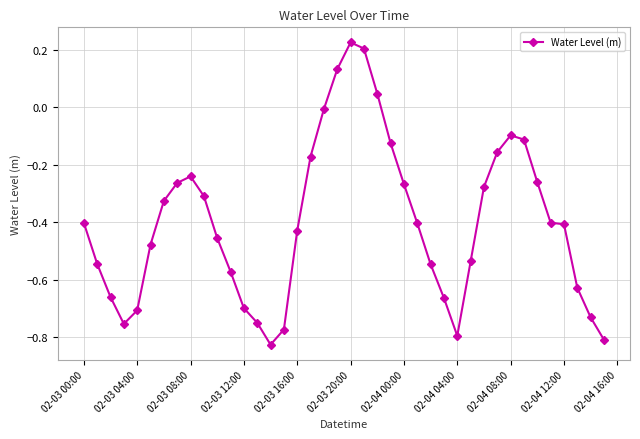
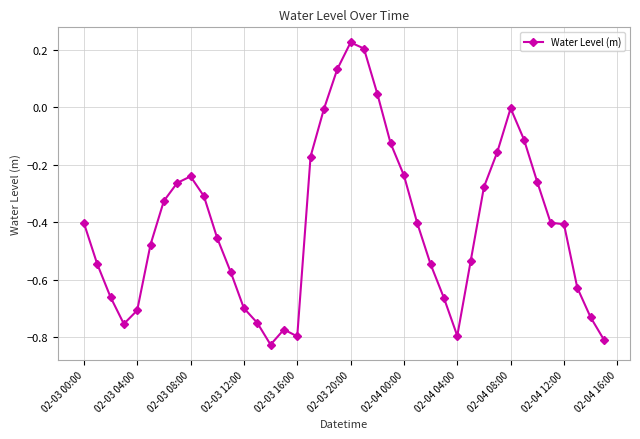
02-03 16:00: -0.43 -> -0.80
02-04 00:00: -0.27 -> -0.24
02-04 08:00: -0.10 -> 0.00
